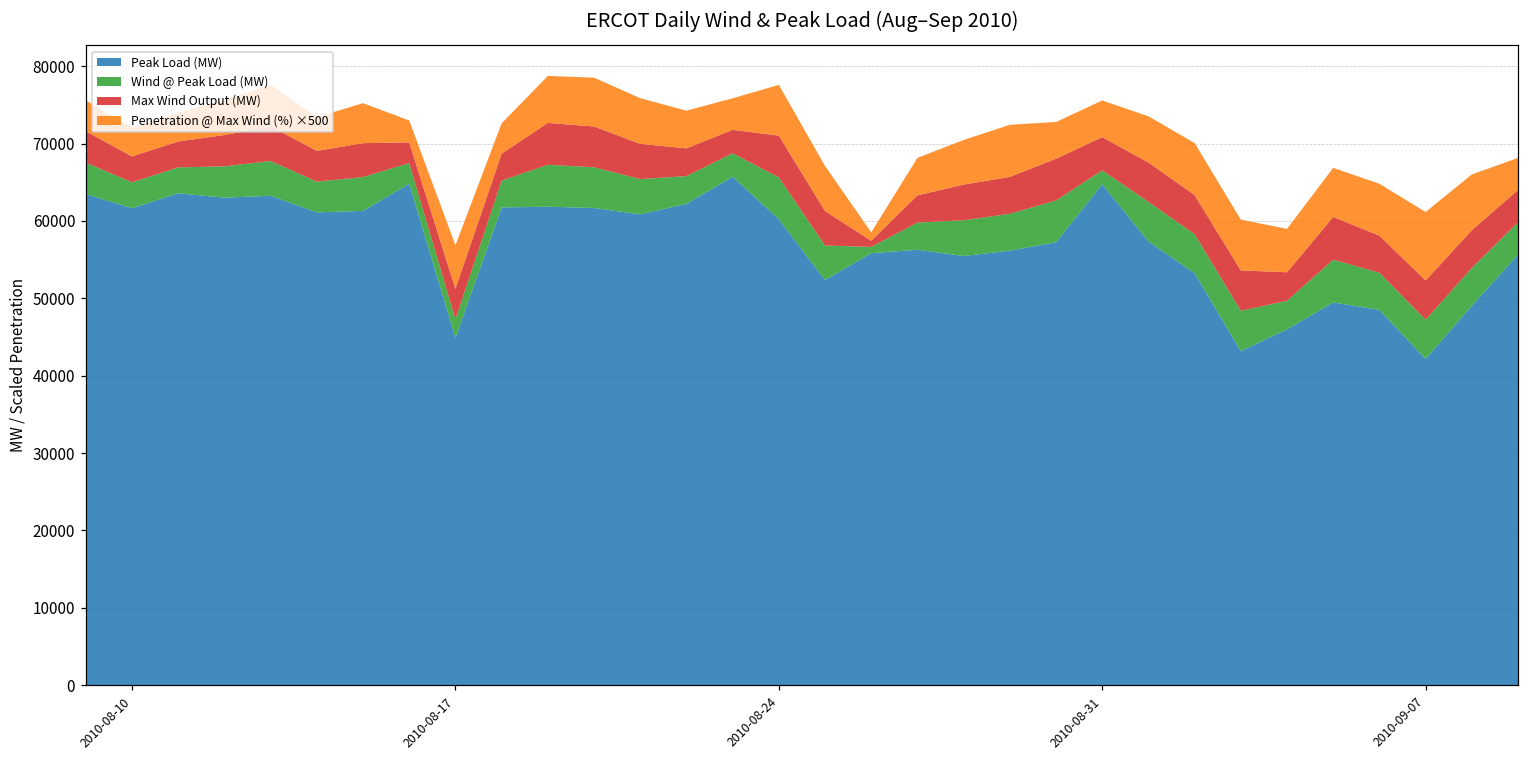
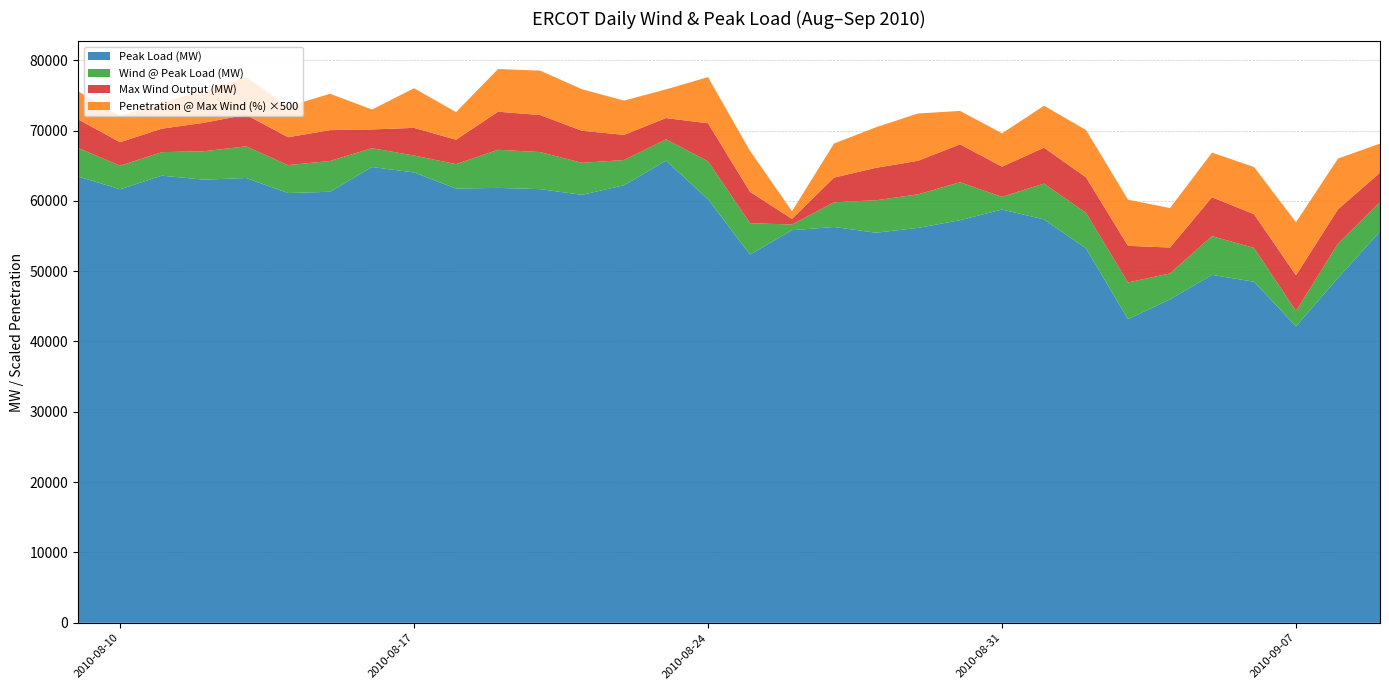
Peak Load (MW), 2010-08-17: 45000 -> 64000
Peak Load (MW), 2010-08-31: 65000 -> 59000
Wind @ Peak Load (MW), 2010-09-07: 5000 -> 2000
Penetration @ Max Wind (%) ×500, 2010-09-07: 9000 -> 8000
